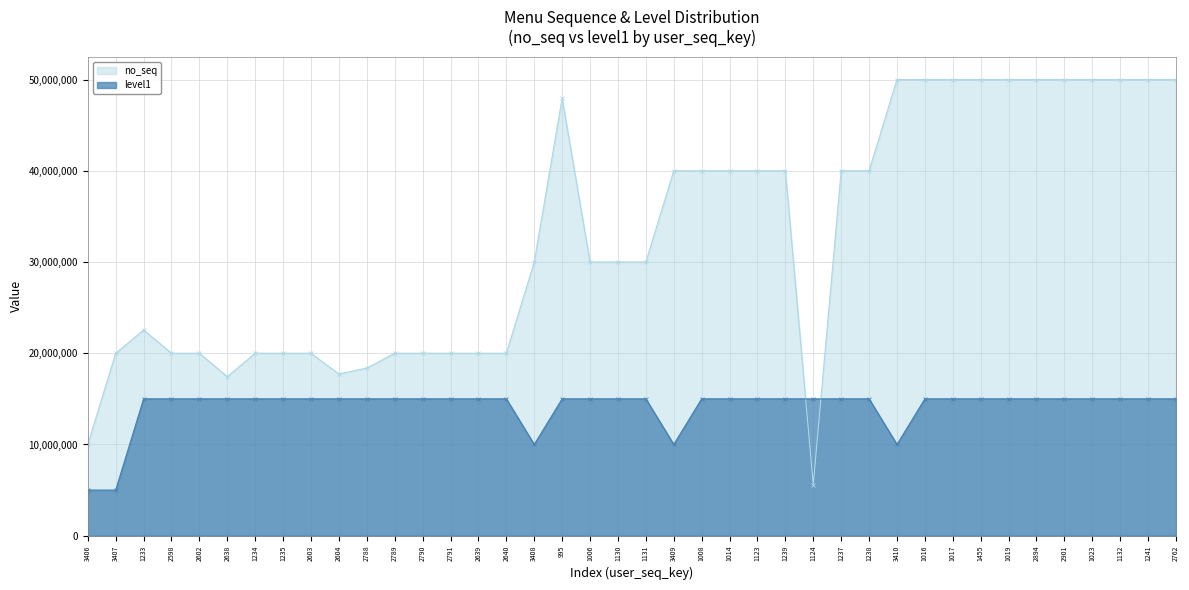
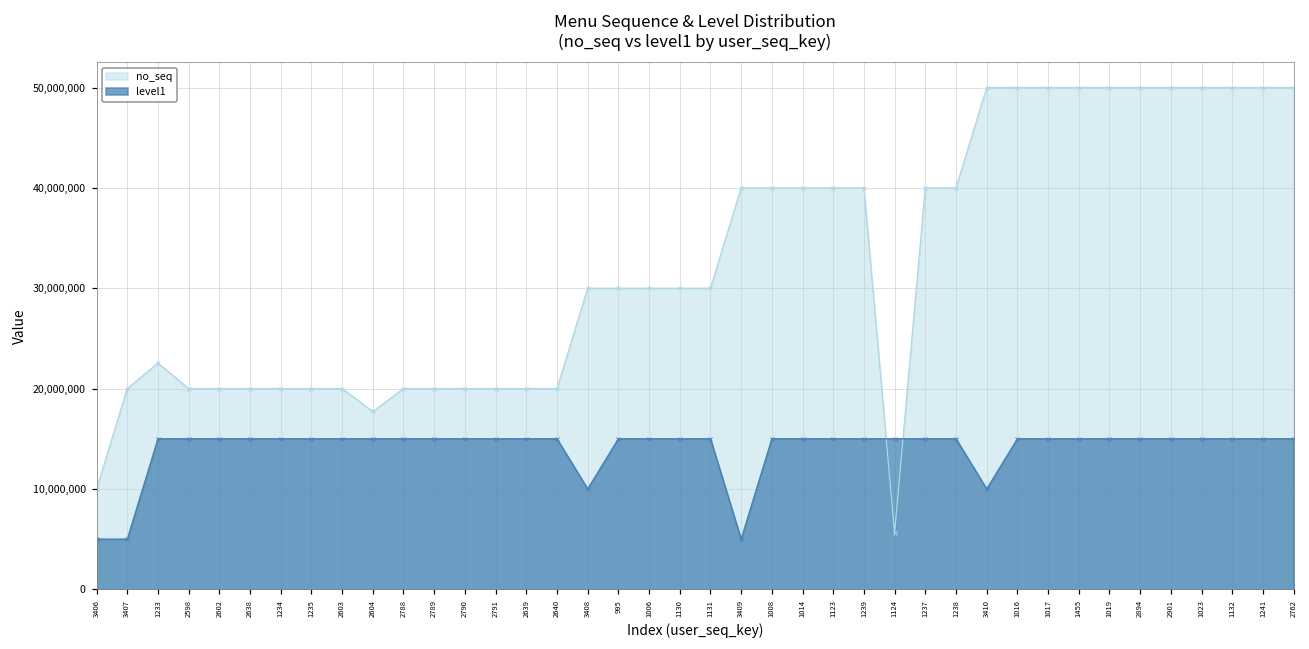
no_seq, 2638: 17,000,000 -> 20,000,000
no_seq, 2788: 18,000,000 -> 20,000,000
no_seq, 995: 48,000,000 -> 30,000,000
level1, 3409: 10,000,000 -> 5,000,000
